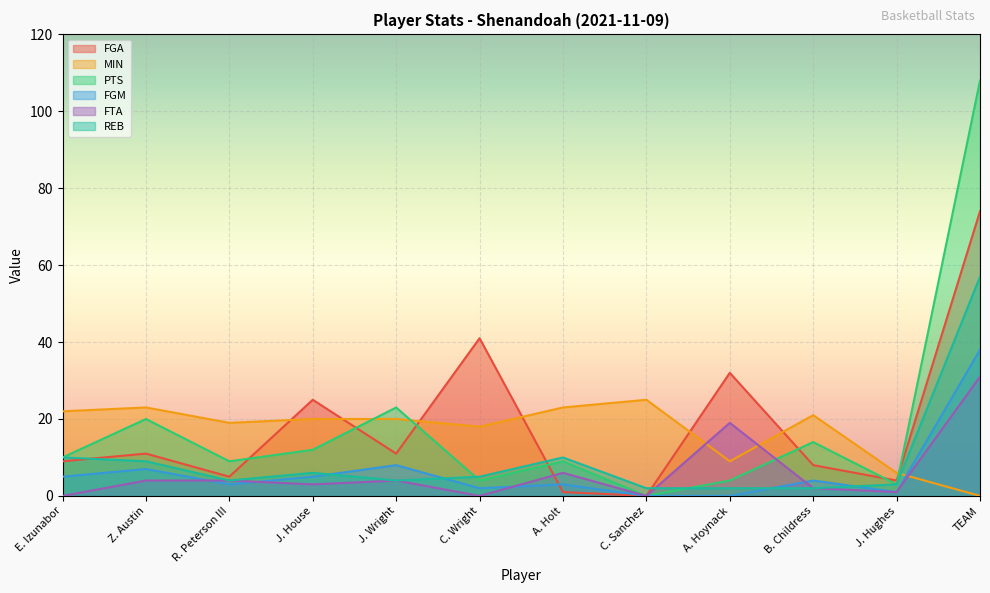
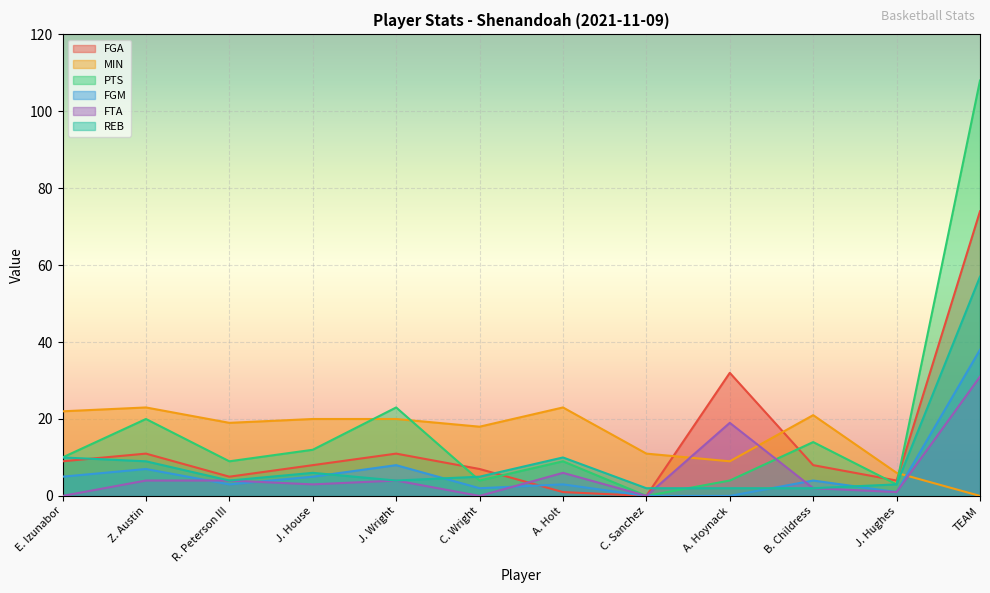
FGA, J. House: 25 -> 8
FGA, C. Wright: 41 -> 7
MIN, C. Sanchez: 25 -> 11
